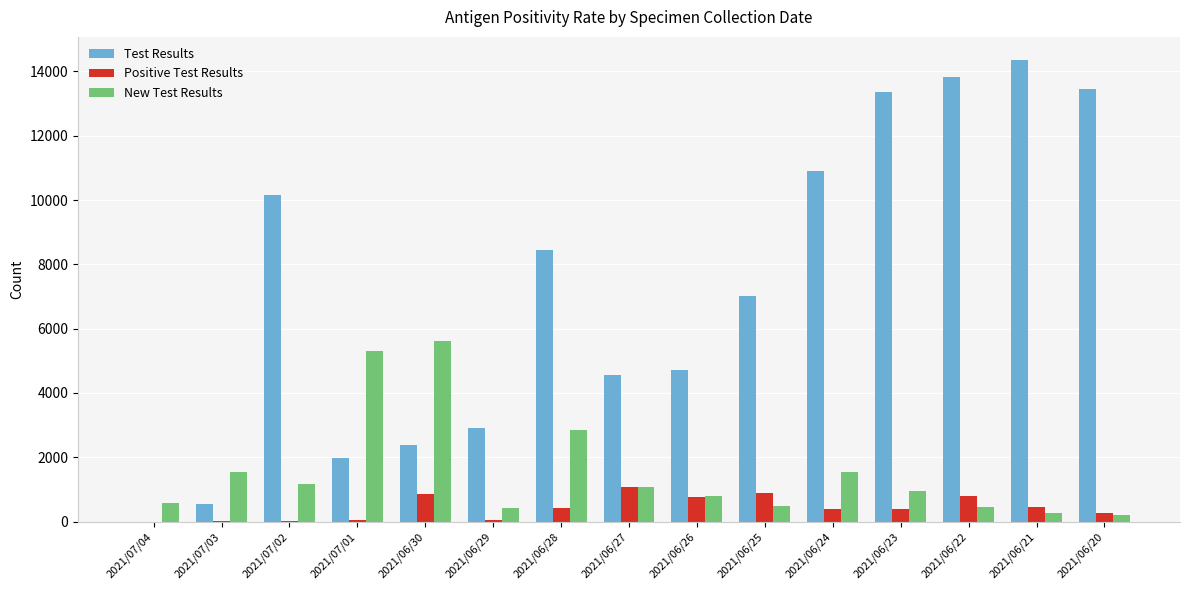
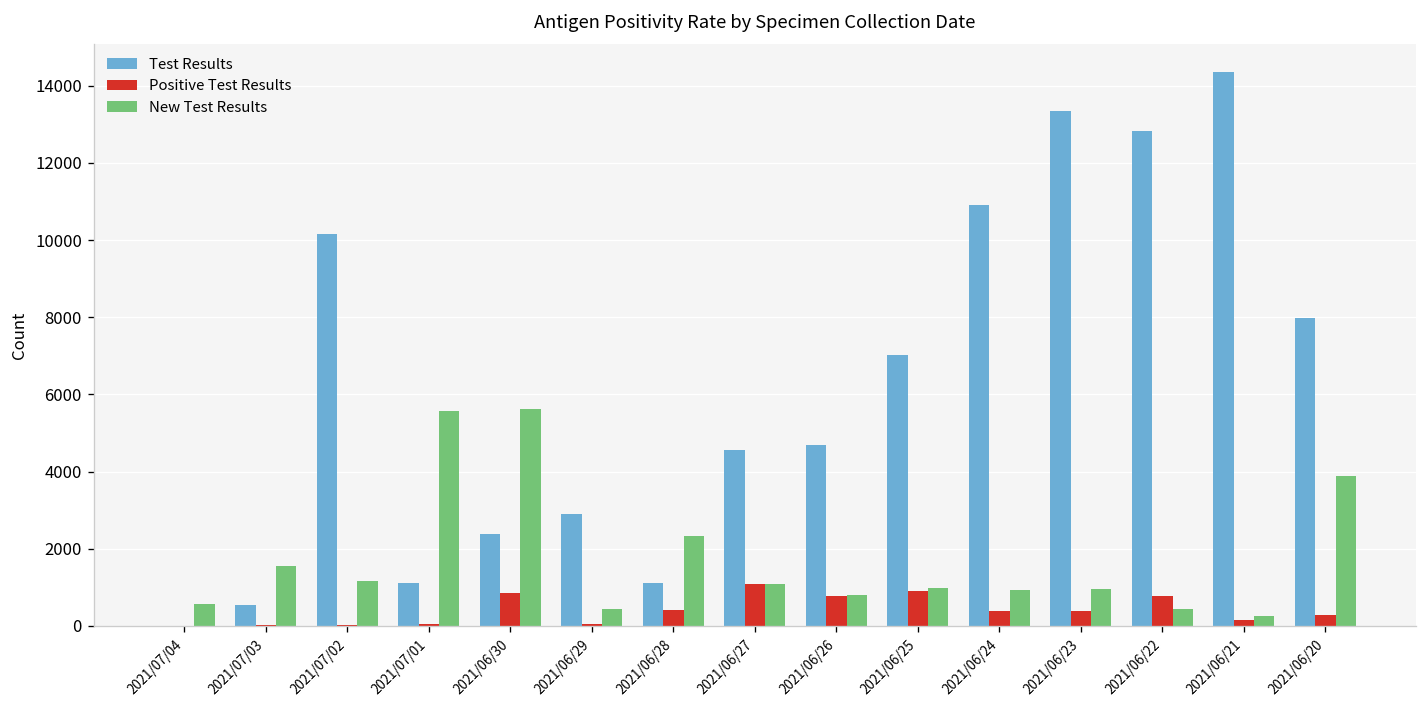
Test Results, 2021/07/01: 2000 -> 1100
New Test Results, 2021/07/01: 5300 -> 5600
Test Results, 2021/06/28: 8400 -> 1100
New Test Results, 2021/06/28: 2900 -> 2300
New Test Results, 2021/06/25: 500 -> 1000
New Test Results, 2021/06/24: 1600 -> 900
Test Results, 2021/06/22: 13800 -> 12800
Positive Test Results, 2021/06/21: 400 -> 100
Test Results, 2021/06/20: 13500 -> 8000
New Test Results, 2021/06/20: 200 -> 3900
